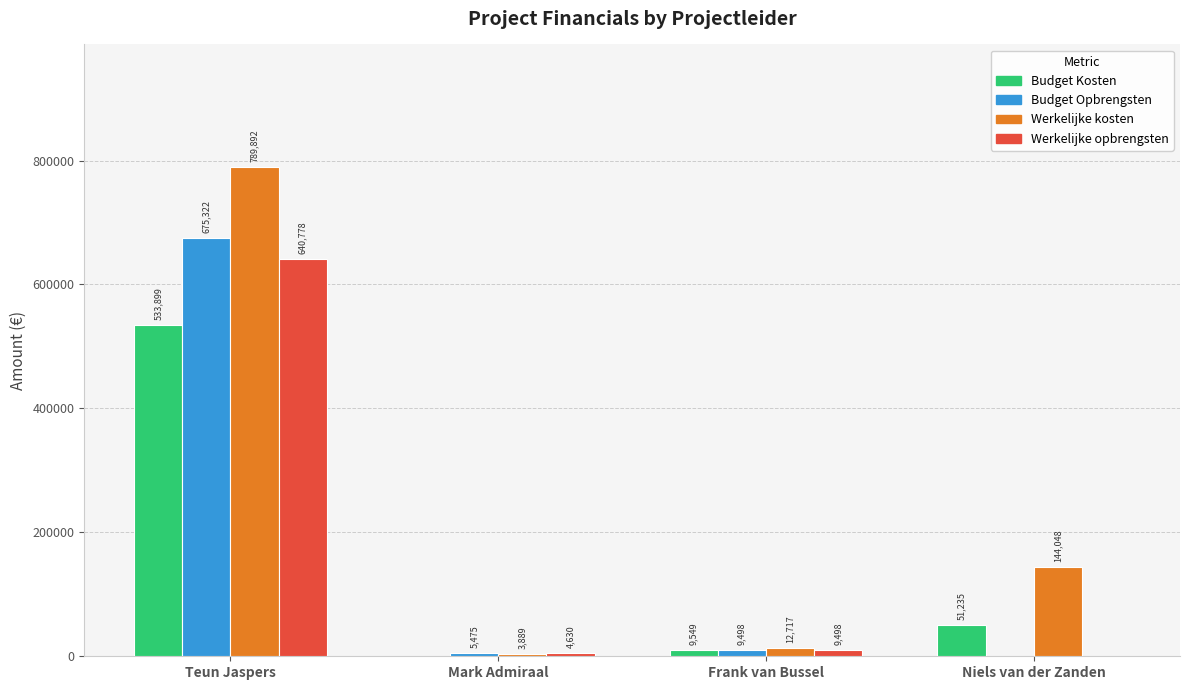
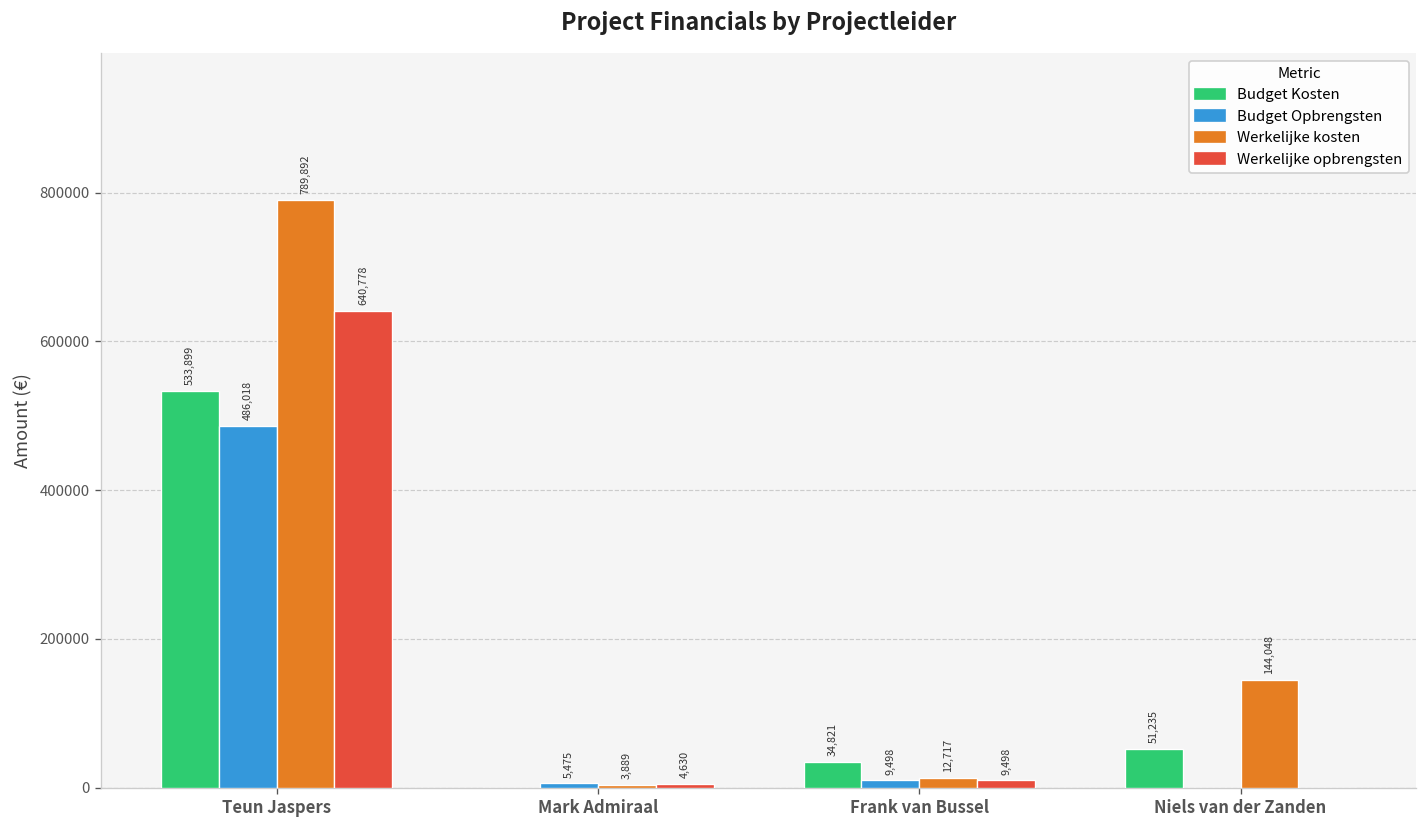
Budget Opbrengsten, Teun Jaspers: 675,322 -> 486,018
Budget Kosten, Frank van Bussel: 9,549 -> 34,821
